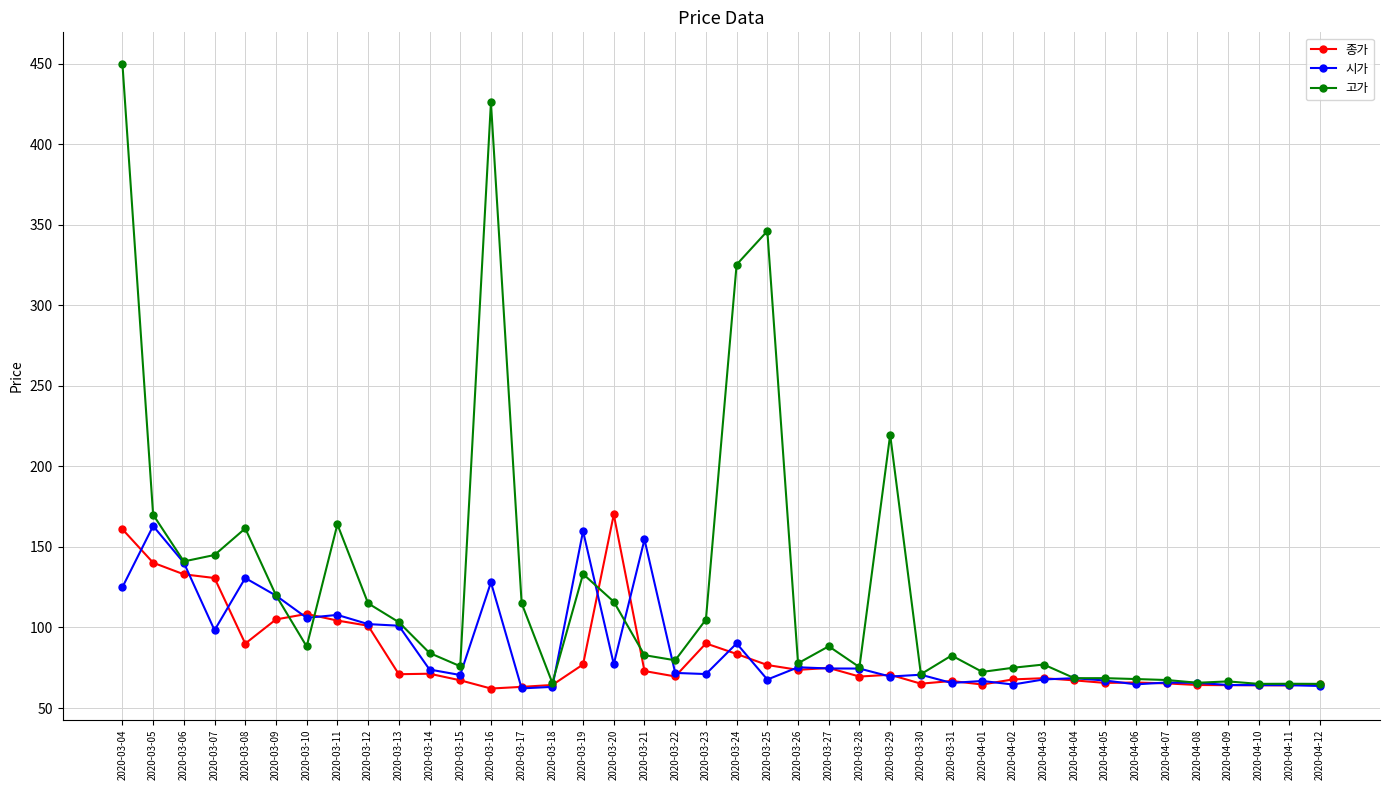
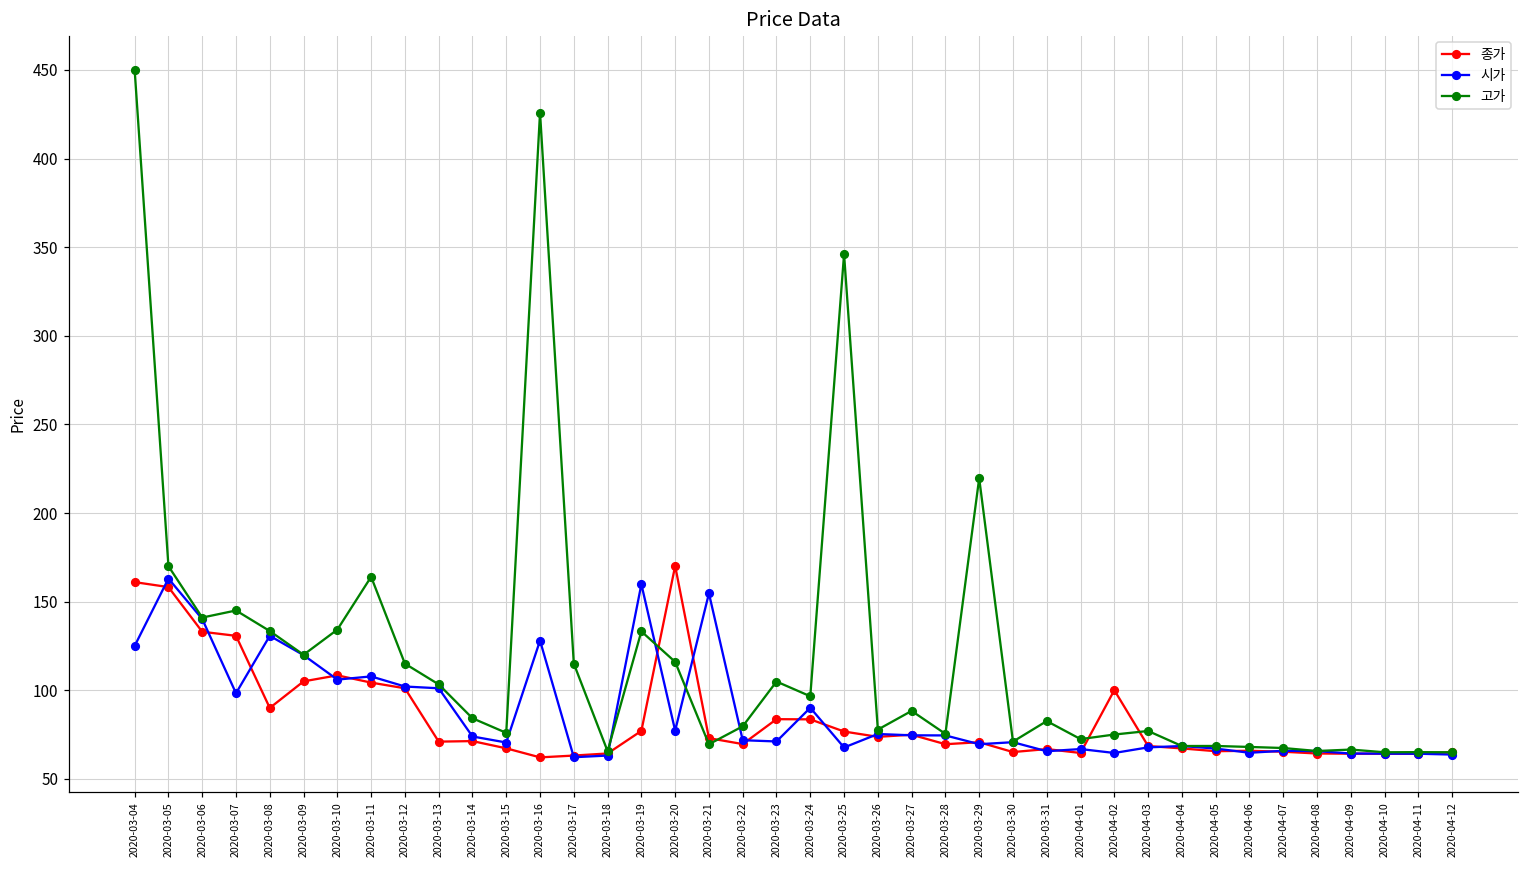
종가, 2020-03-05: 140 -> 158
고가, 2020-03-08: 162 -> 133
고가, 2020-03-10: 88 -> 134
고가, 2020-03-21: 83 -> 70
종가, 2020-03-23: 90 -> 84
고가, 2020-03-24: 325 -> 97
종가, 2020-04-02: 68 -> 100
